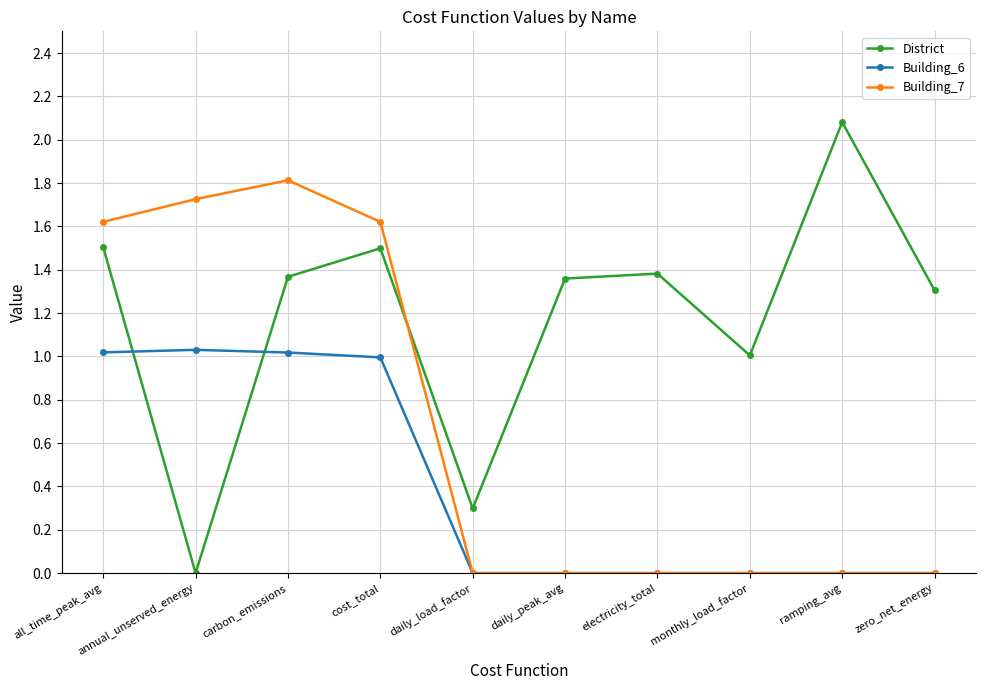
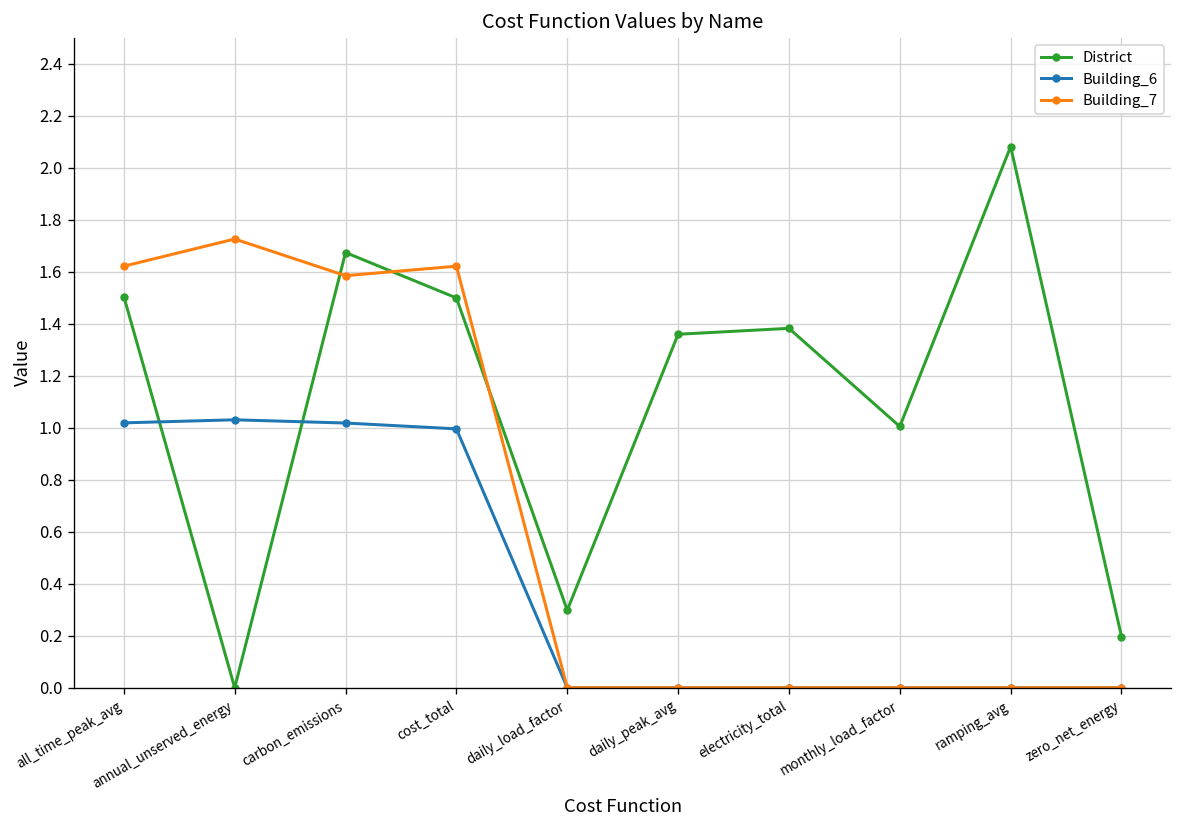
District, carbon_emissions: 1.37 -> 1.67
Building_7, carbon_emissions: 1.81 -> 1.58
District, zero_net_energy: 1.31 -> 0.20
